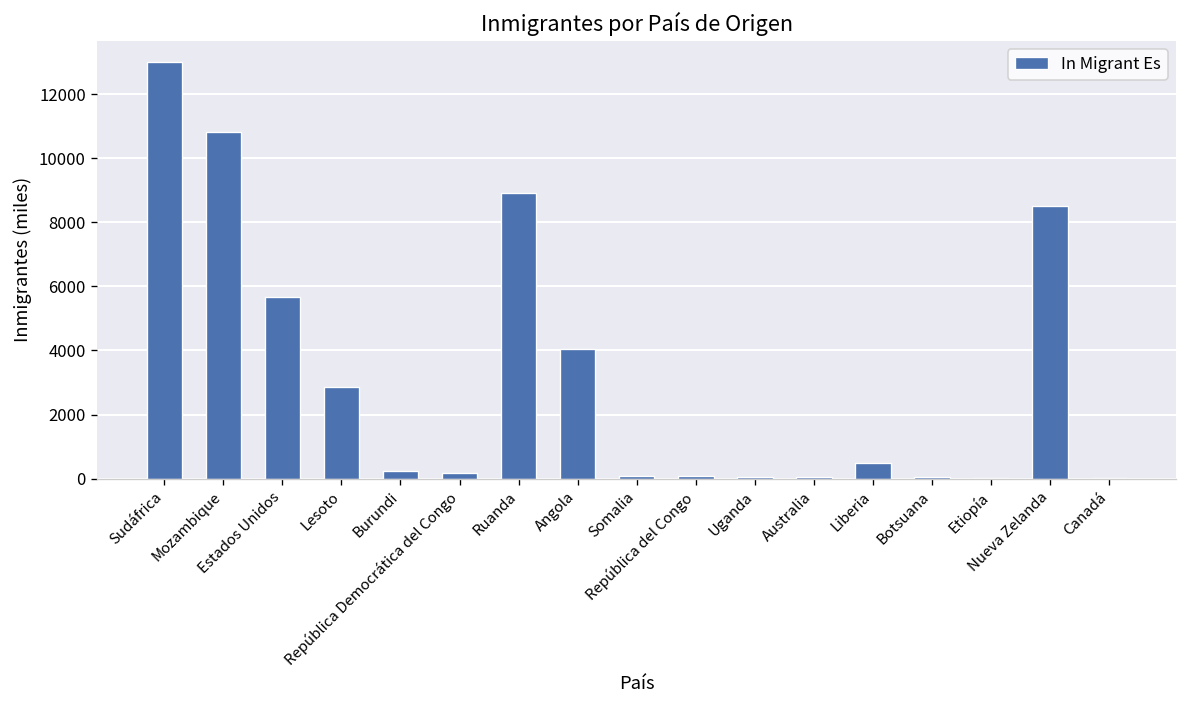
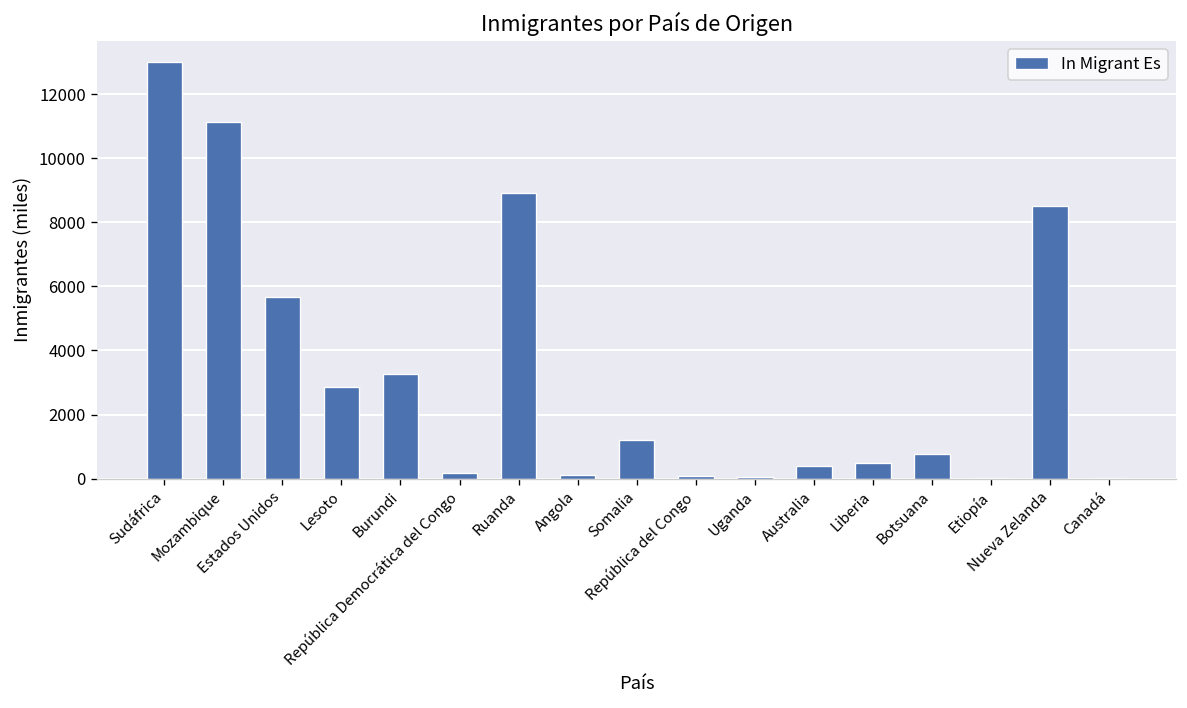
Mozambique: 10800 -> 11100
Burundi: 200 -> 3300
Angola: 4000 -> 100
Somalia: 100 -> 1200
Australia: 100 -> 400
Botsuana: 0 -> 800
